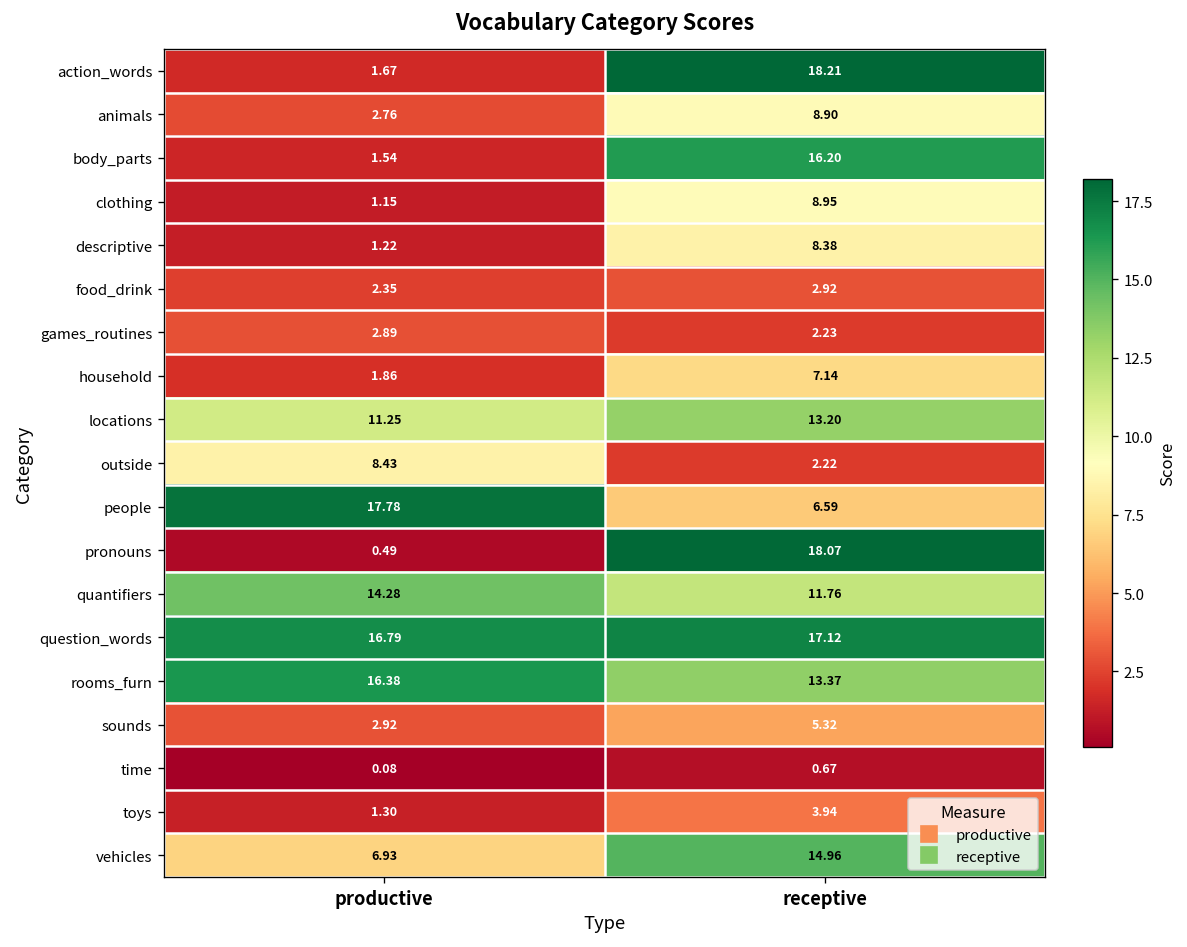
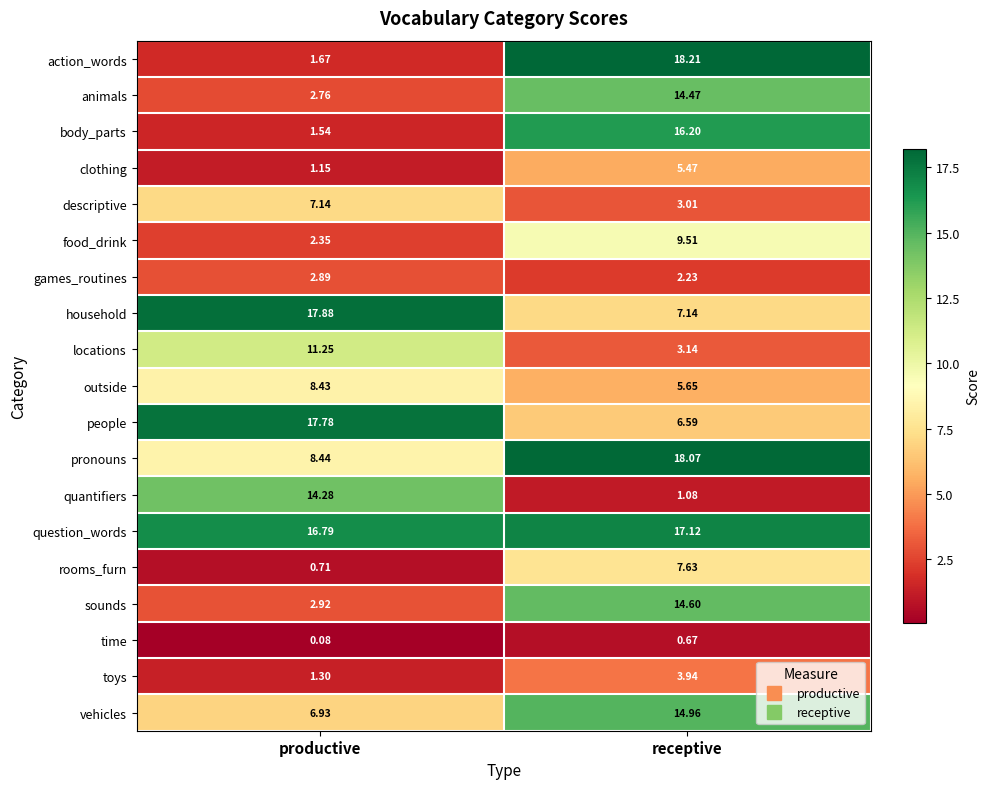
animals, receptive: 8.90 -> 14.47
clothing, receptive: 8.95 -> 5.47
descriptive, productive: 1.22 -> 7.14
descriptive, receptive: 8.38 -> 3.01
food_drink, receptive: 2.92 -> 9.51
household, productive: 1.86 -> 17.88
locations, receptive: 13.20 -> 3.14
outside, receptive: 2.22 -> 5.65
pronouns, productive: 0.49 -> 8.44
quantifiers, receptive: 11.76 -> 1.08
rooms_furn, productive: 16.38 -> 0.71
rooms_furn, receptive: 13.37 -> 7.63
sounds, receptive: 5.32 -> 14.60
